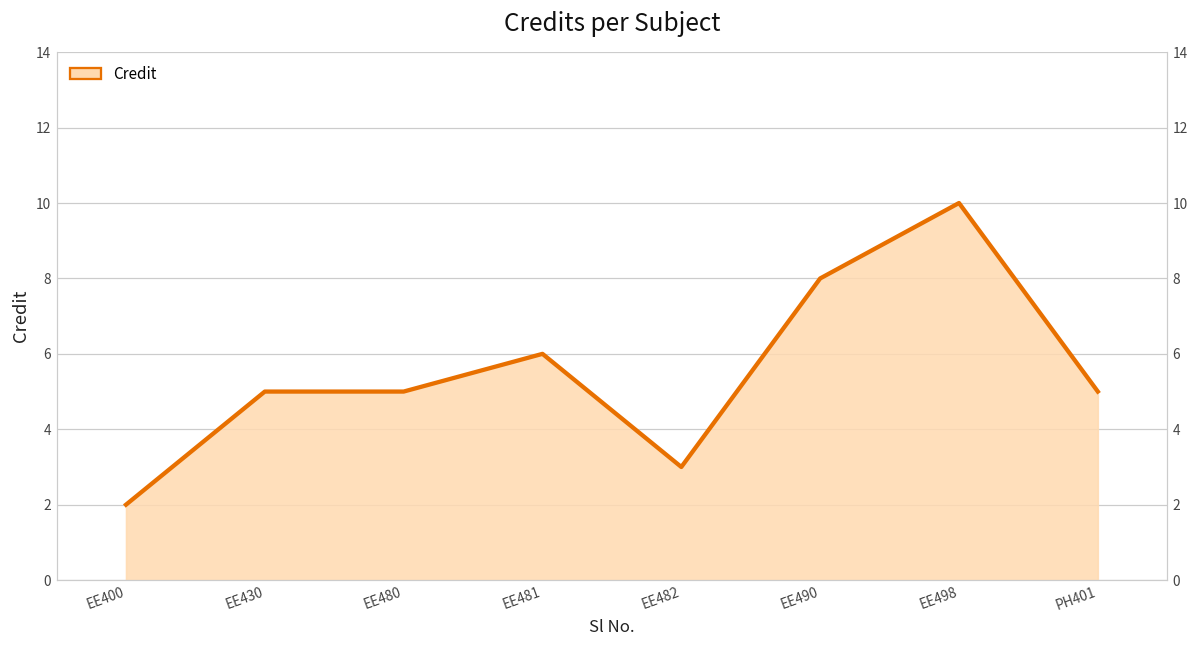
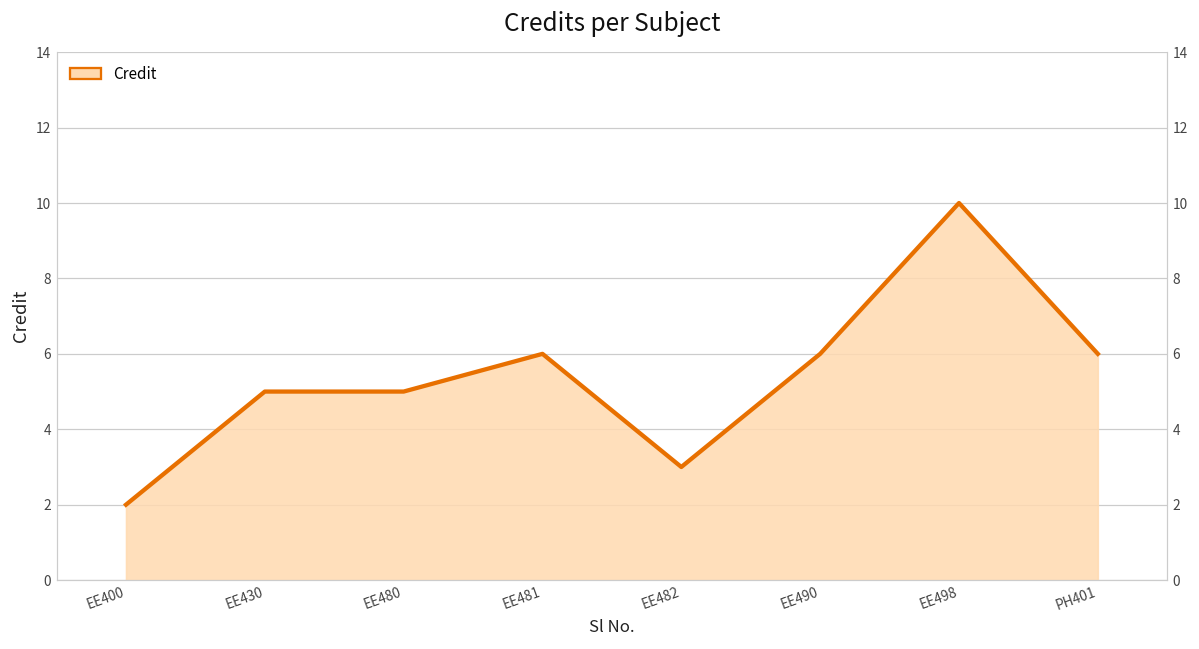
EE490: 8 -> 6
PH401: 5 -> 6
